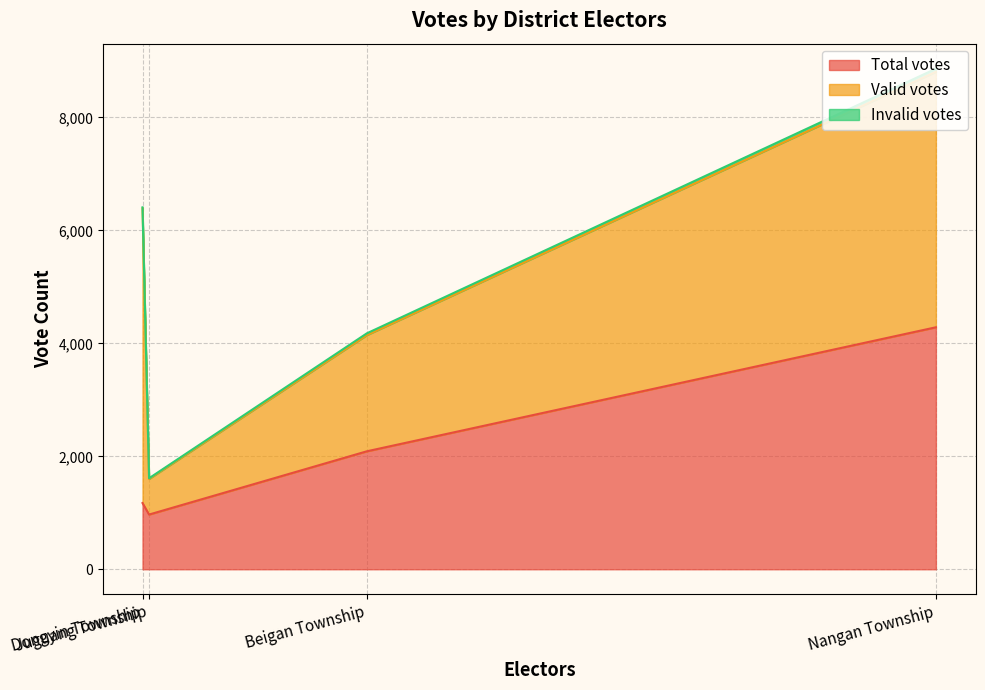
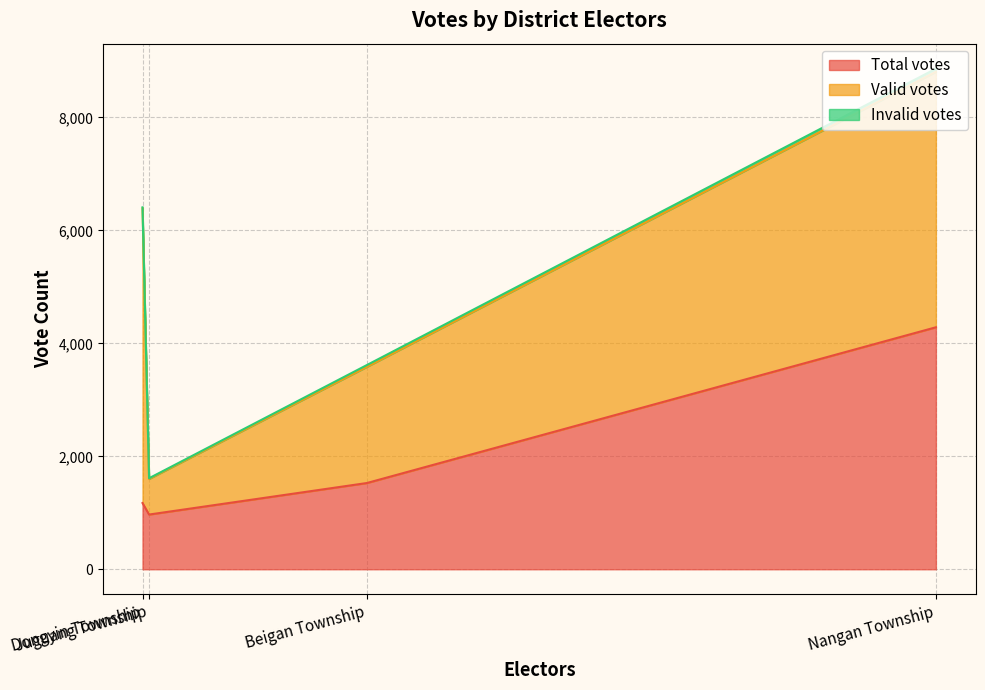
Total votes, Beigan Township: 2,100 -> 1,500
